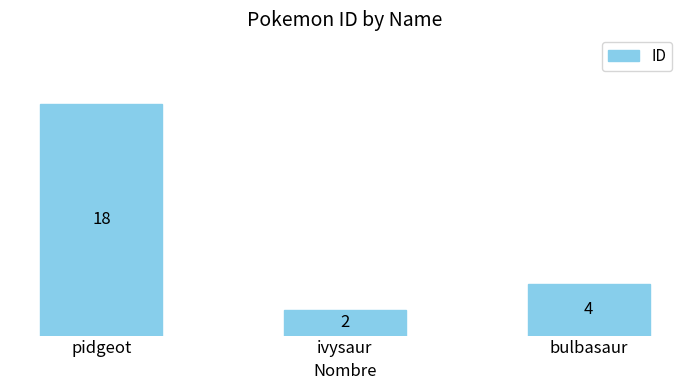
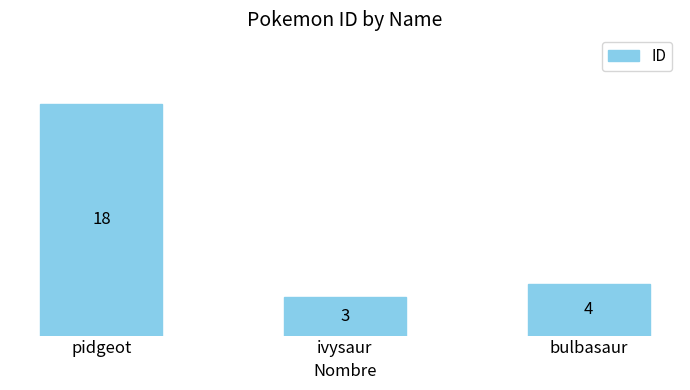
ivysaur: 2 -> 3
